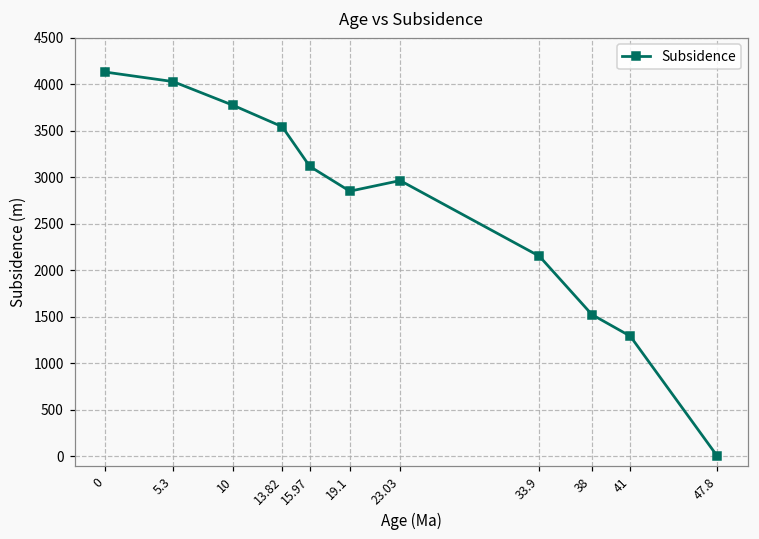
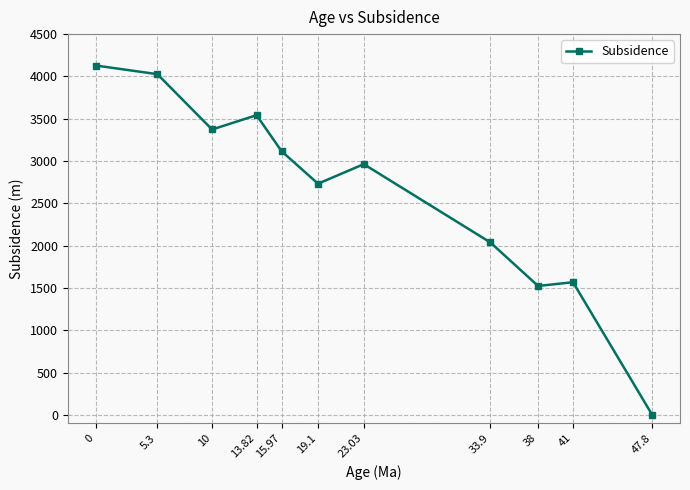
10: 3800 -> 3400
19.1: 2800 -> 2700
33.9: 2200 -> 2000
41: 1300 -> 1600
